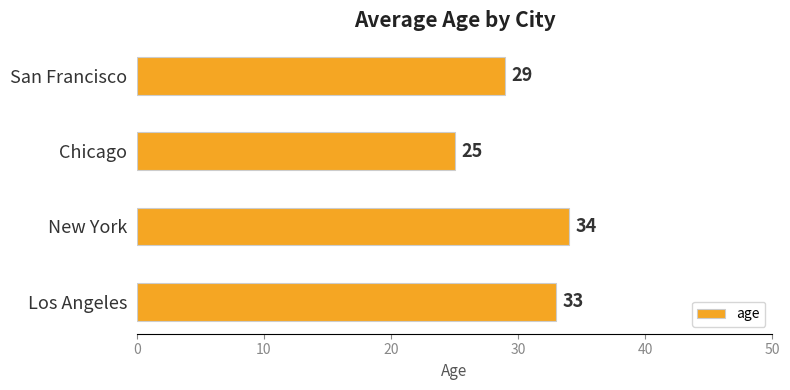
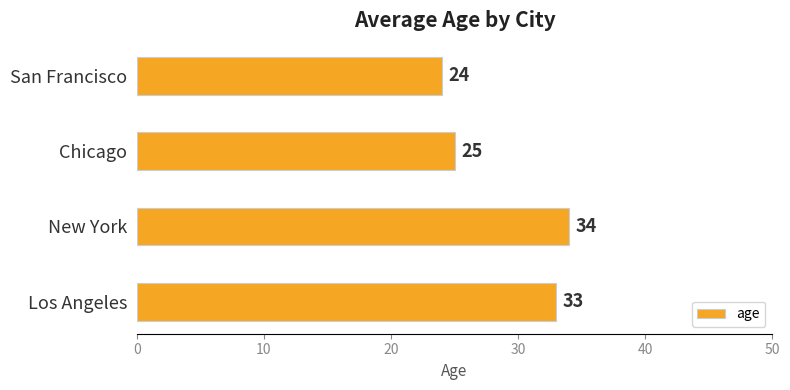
San Francisco: 29 -> 24
